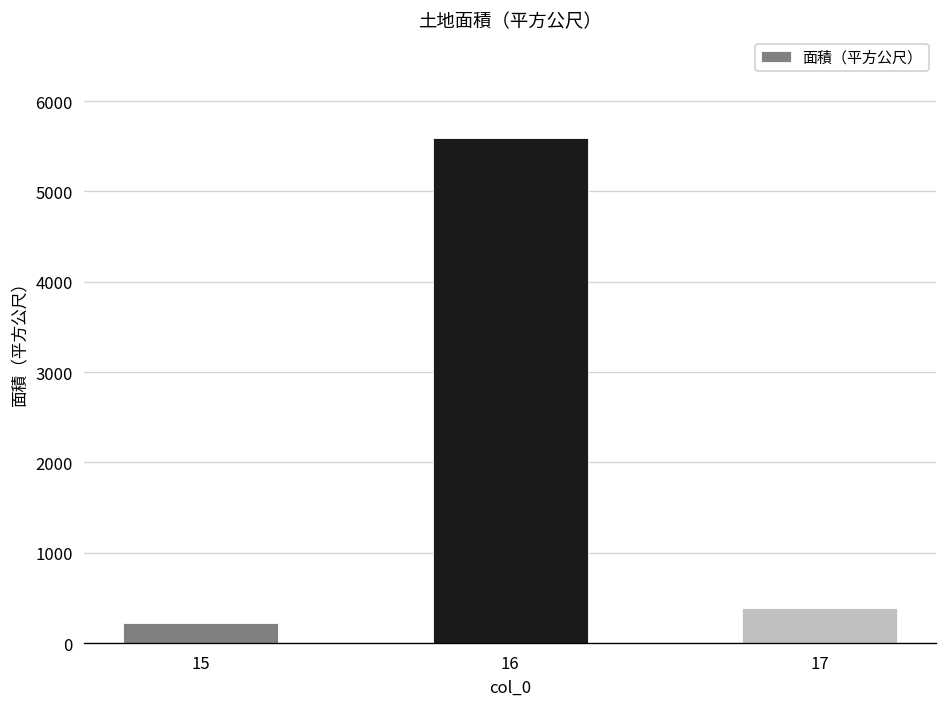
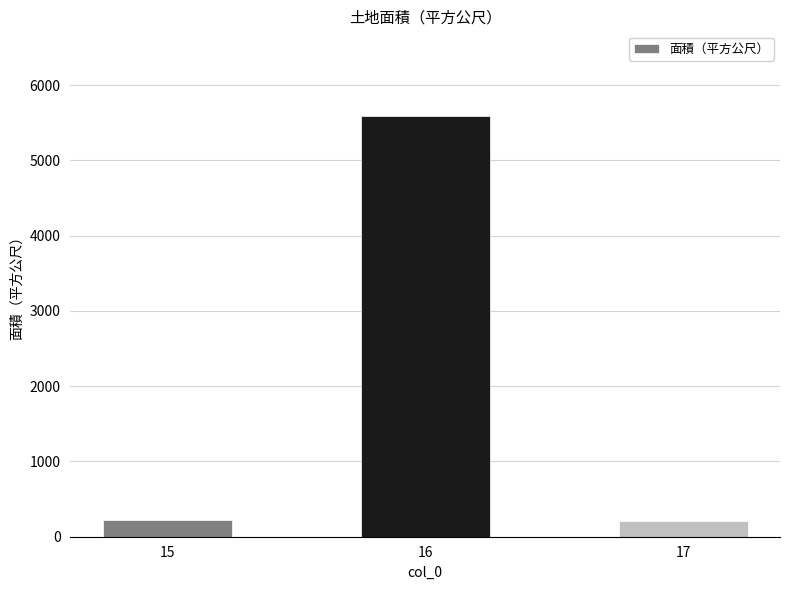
17: 400 -> 200
